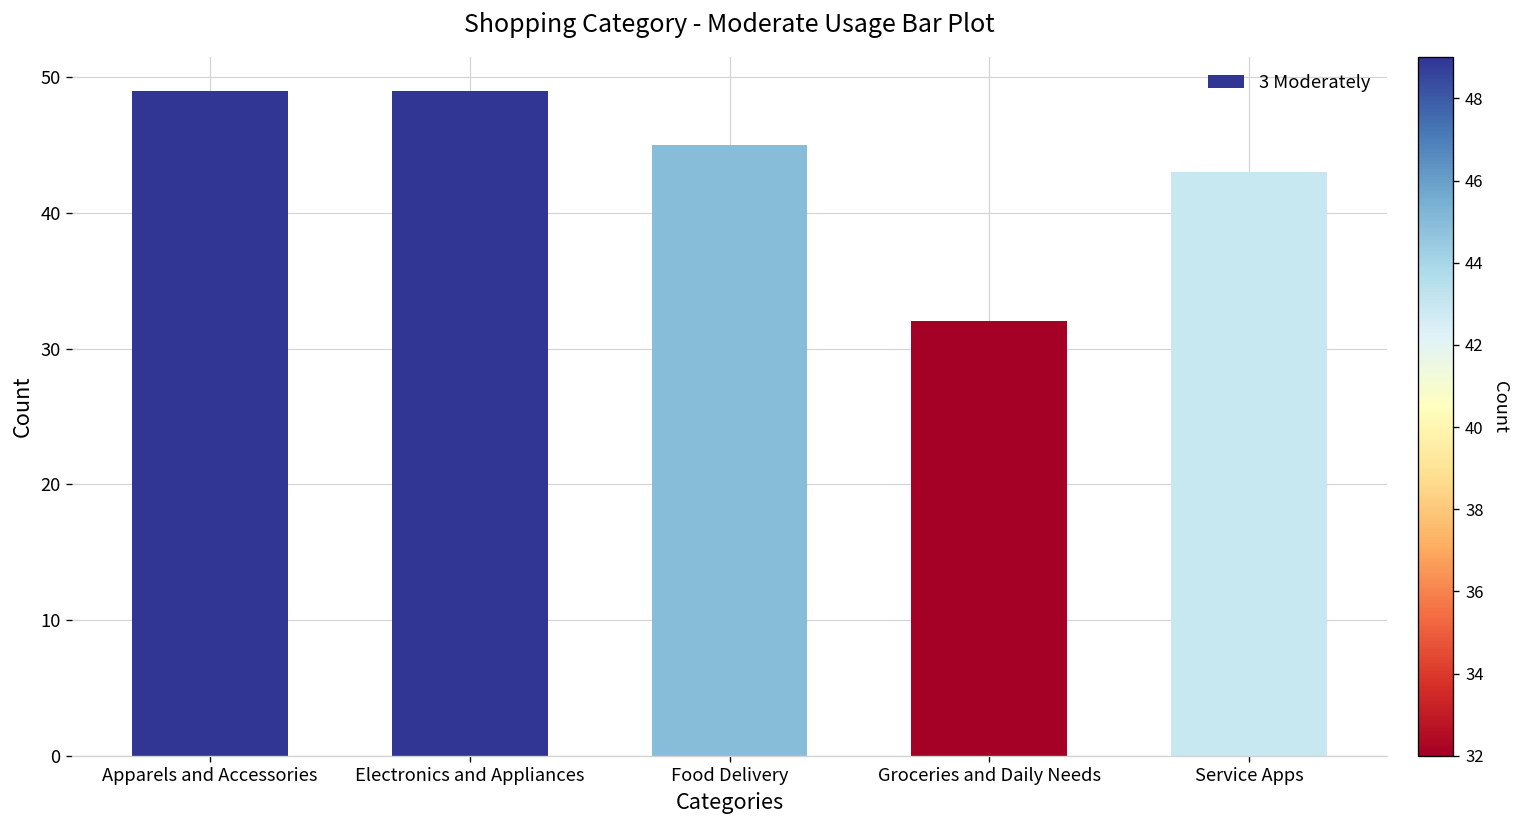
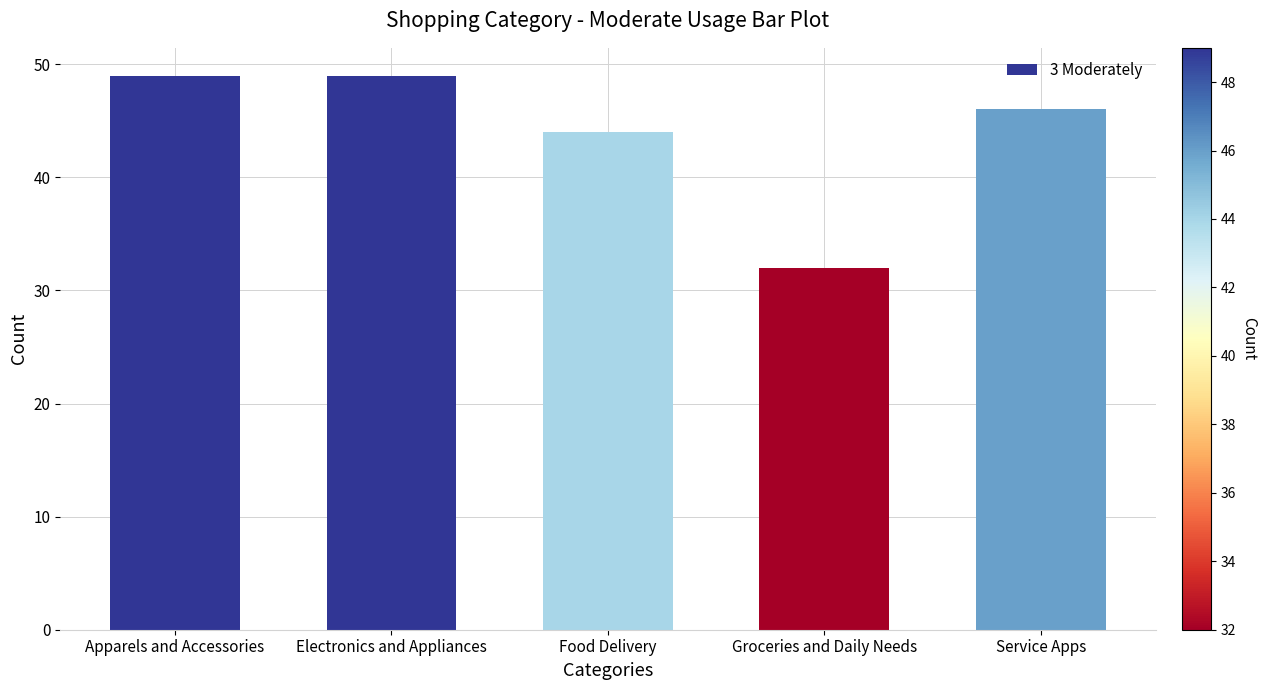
Food Delivery: 45 -> 44
Service Apps: 43 -> 46
